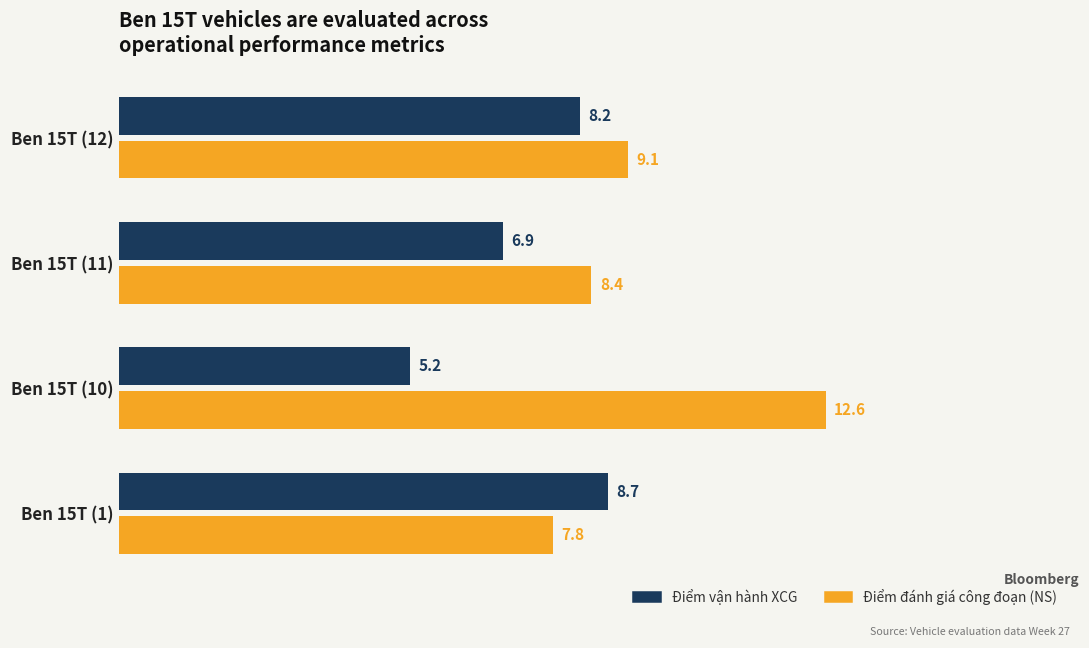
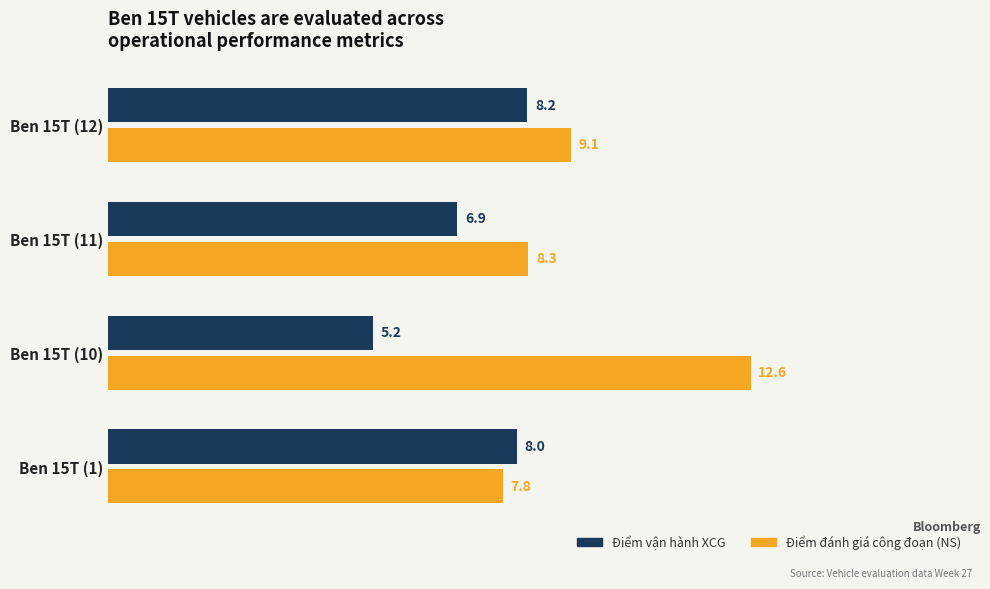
Điểm đánh giá công đoạn (NS), Ben 15T (11): 8.4 -> 8.3
Điểm vận hành XCG, Ben 15T (1): 8.7 -> 8.0
